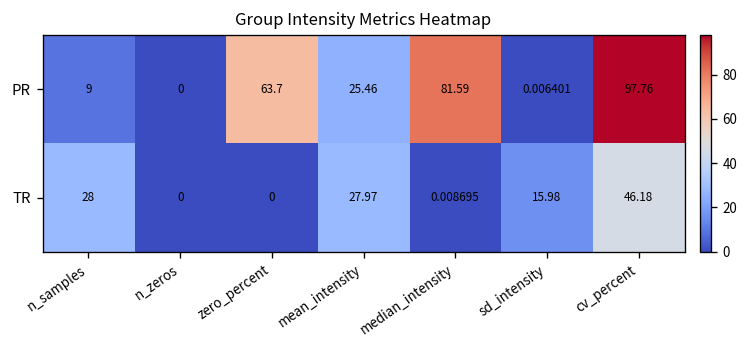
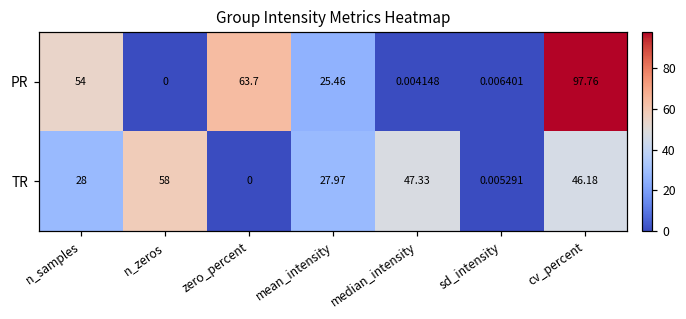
PR, n_samples: 9 -> 54
PR, median_intensity: 81.59 -> 0.004148
TR, n_zeros: 0 -> 58
TR, median_intensity: 0.008695 -> 47.33
TR, sd_intensity: 15.98 -> 0.005291
